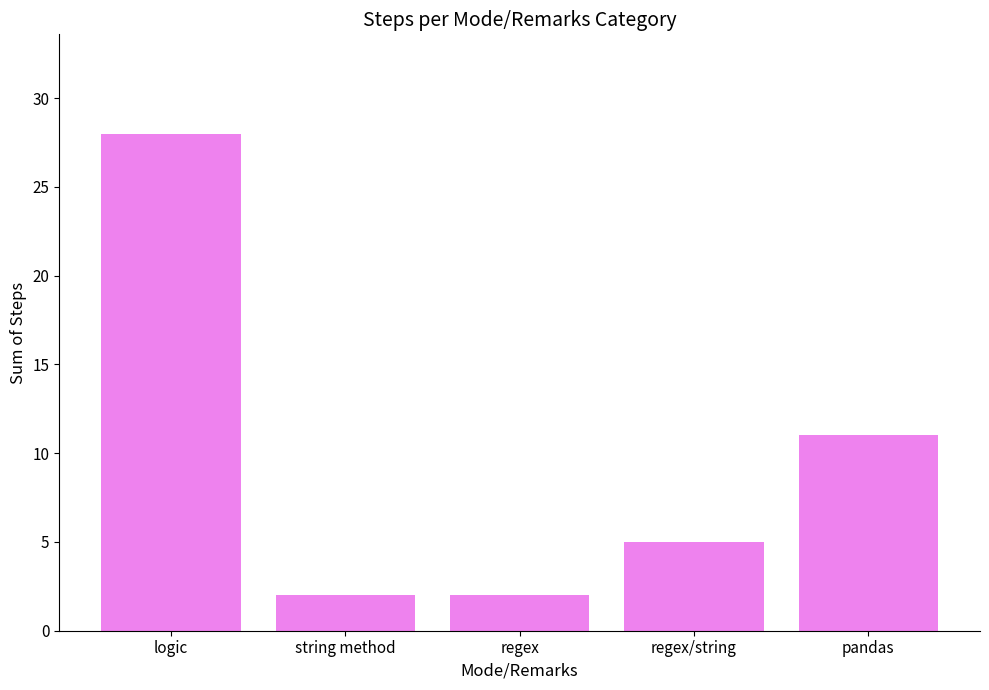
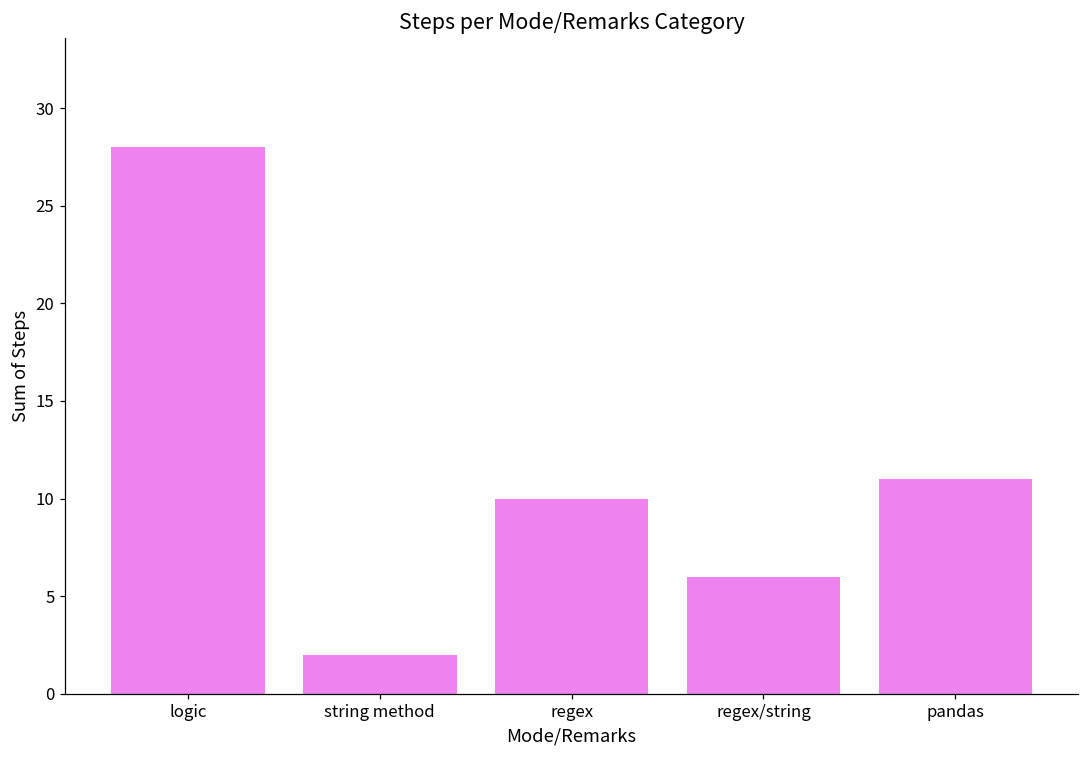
regex: 2 -> 10
regex/string: 5 -> 6
